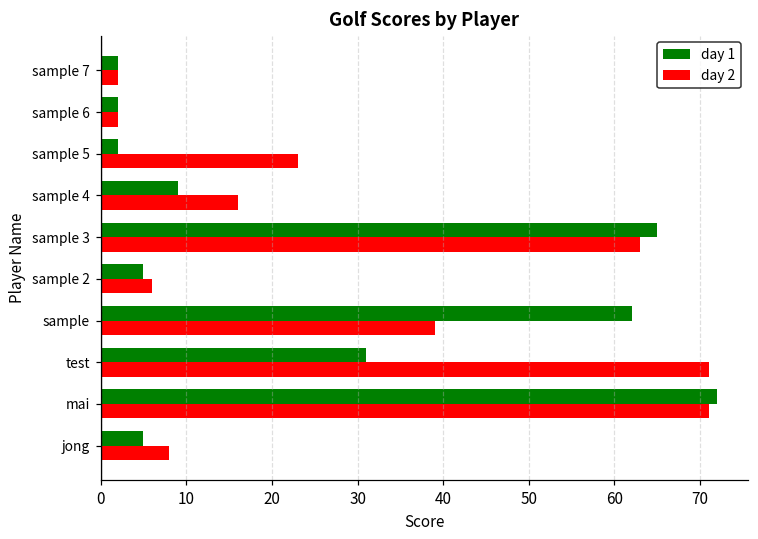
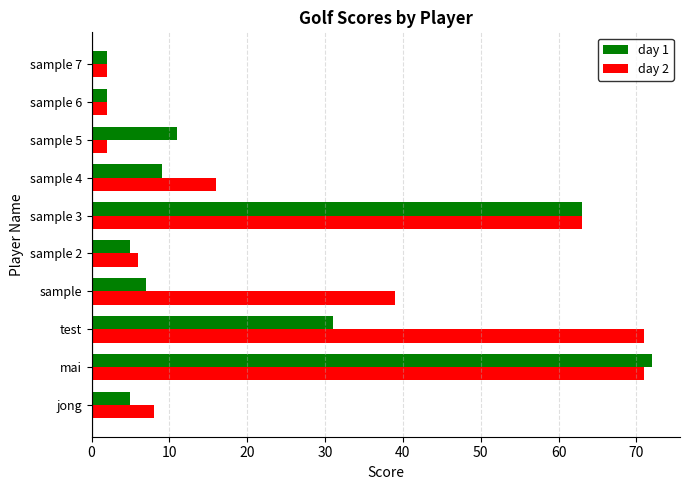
day 1, sample 5: 2 -> 11
day 2, sample 5: 23 -> 2
day 1, sample 3: 65 -> 63
day 1, sample: 62 -> 7
